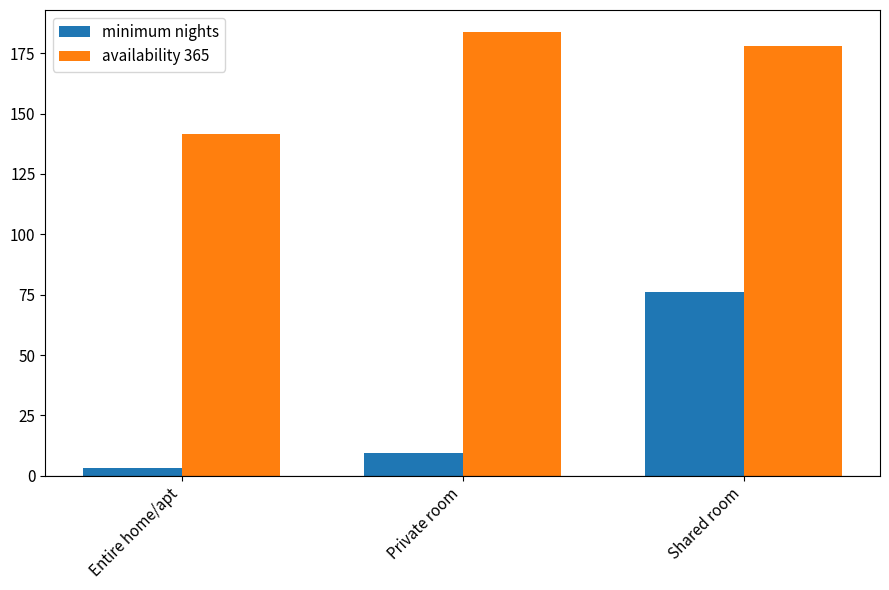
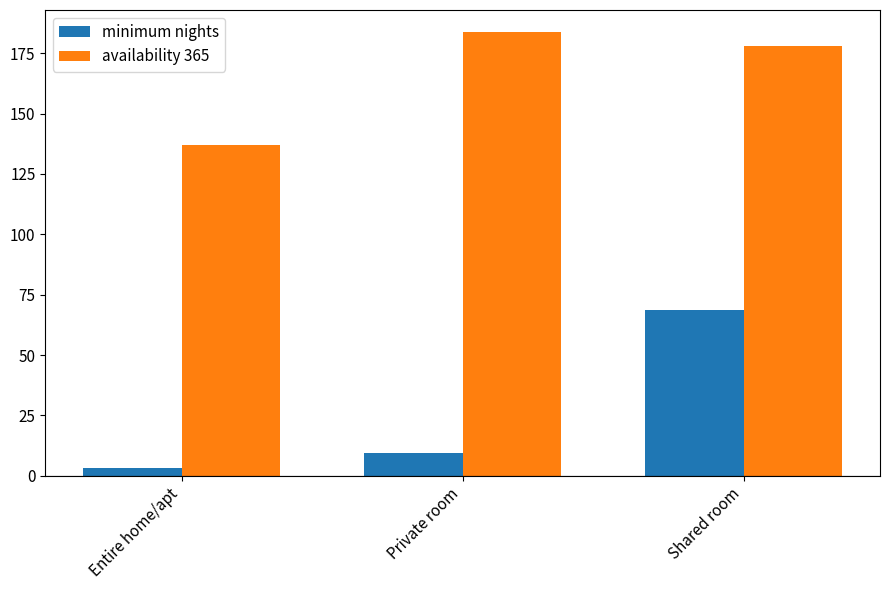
availability 365, Entire home/apt: 142 -> 137
minimum nights, Shared room: 76 -> 69
